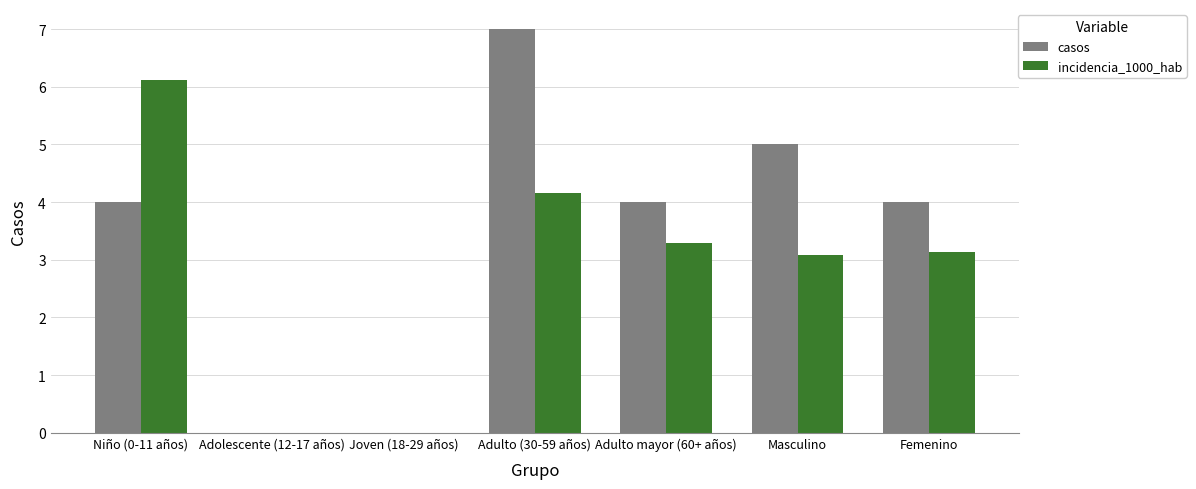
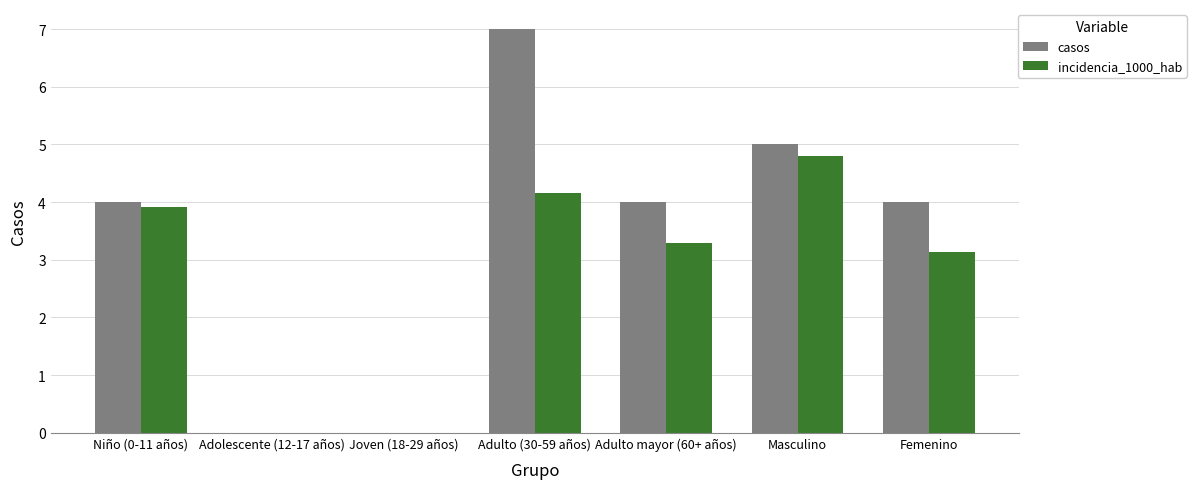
incidencia_1000_hab, Niño (0-11 años): 6.1 -> 3.9
incidencia_1000_hab, Masculino: 3.1 -> 4.8
